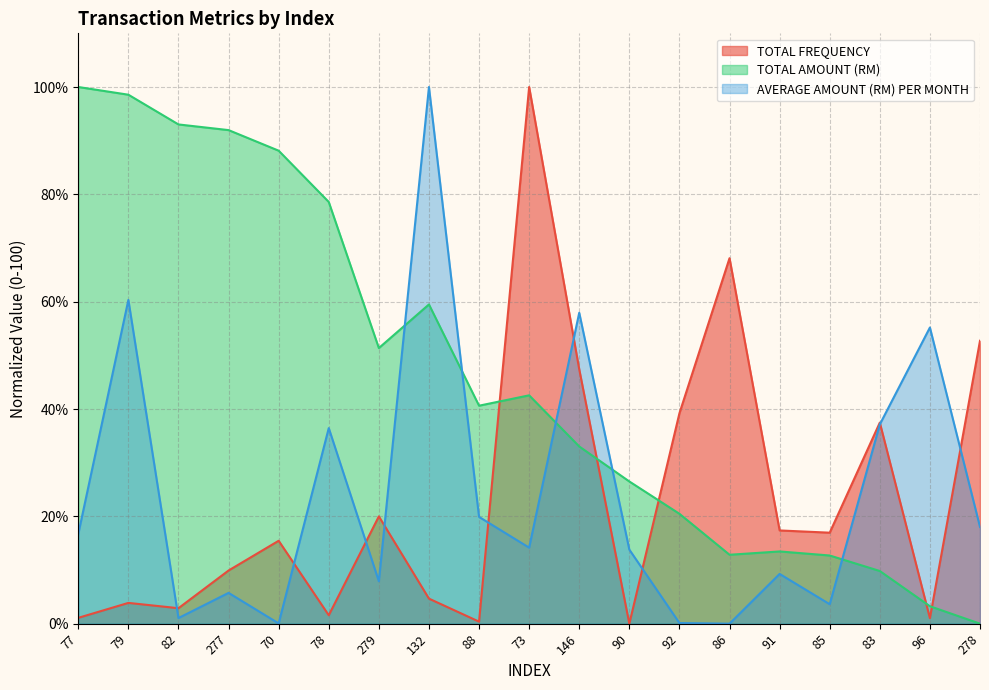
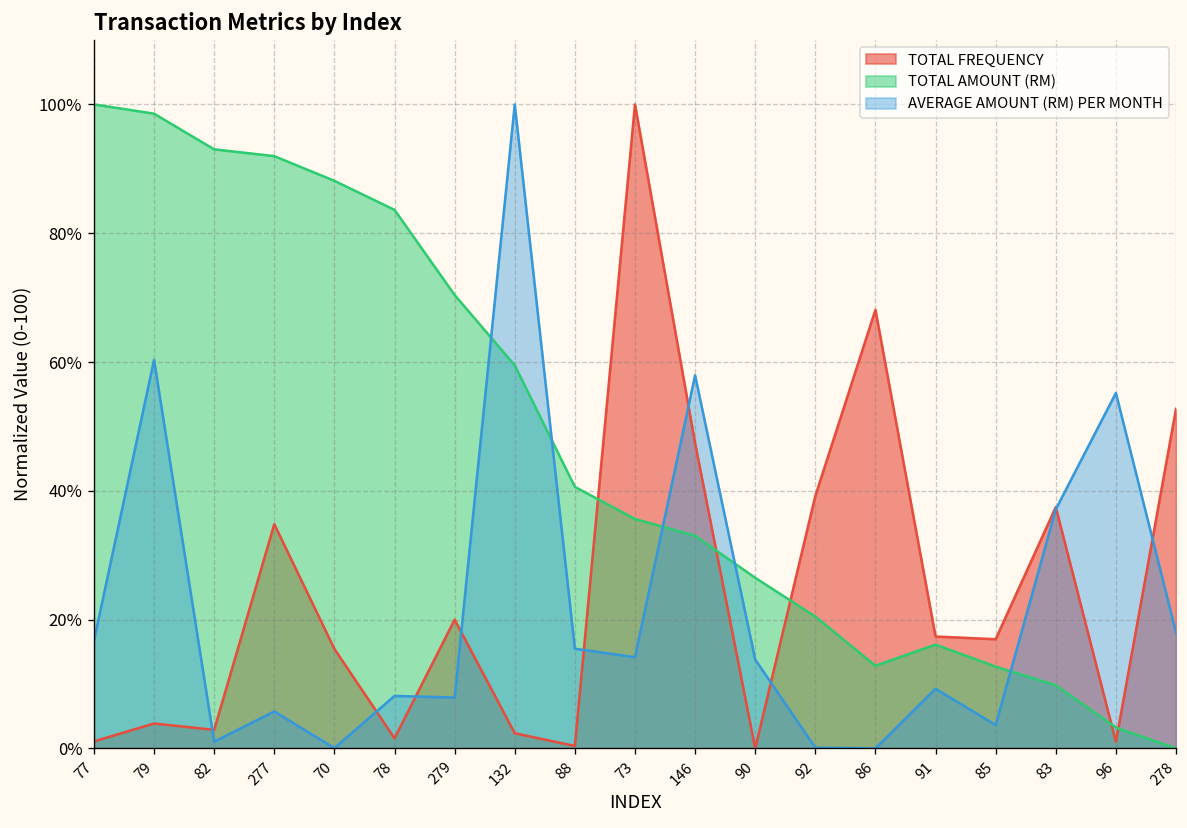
TOTAL FREQUENCY, 277: 10% -> 35%
TOTAL AMOUNT (RM), 78: 79% -> 84%
AVERAGE AMOUNT (RM) PER MONTH, 78: 36% -> 8%
TOTAL AMOUNT (RM), 279: 51% -> 70%
TOTAL FREQUENCY, 132: 5% -> 2%
AVERAGE AMOUNT (RM) PER MONTH, 88: 20% -> 15%
TOTAL AMOUNT (RM), 73: 43% -> 36%
TOTAL AMOUNT (RM), 91: 13% -> 16%
